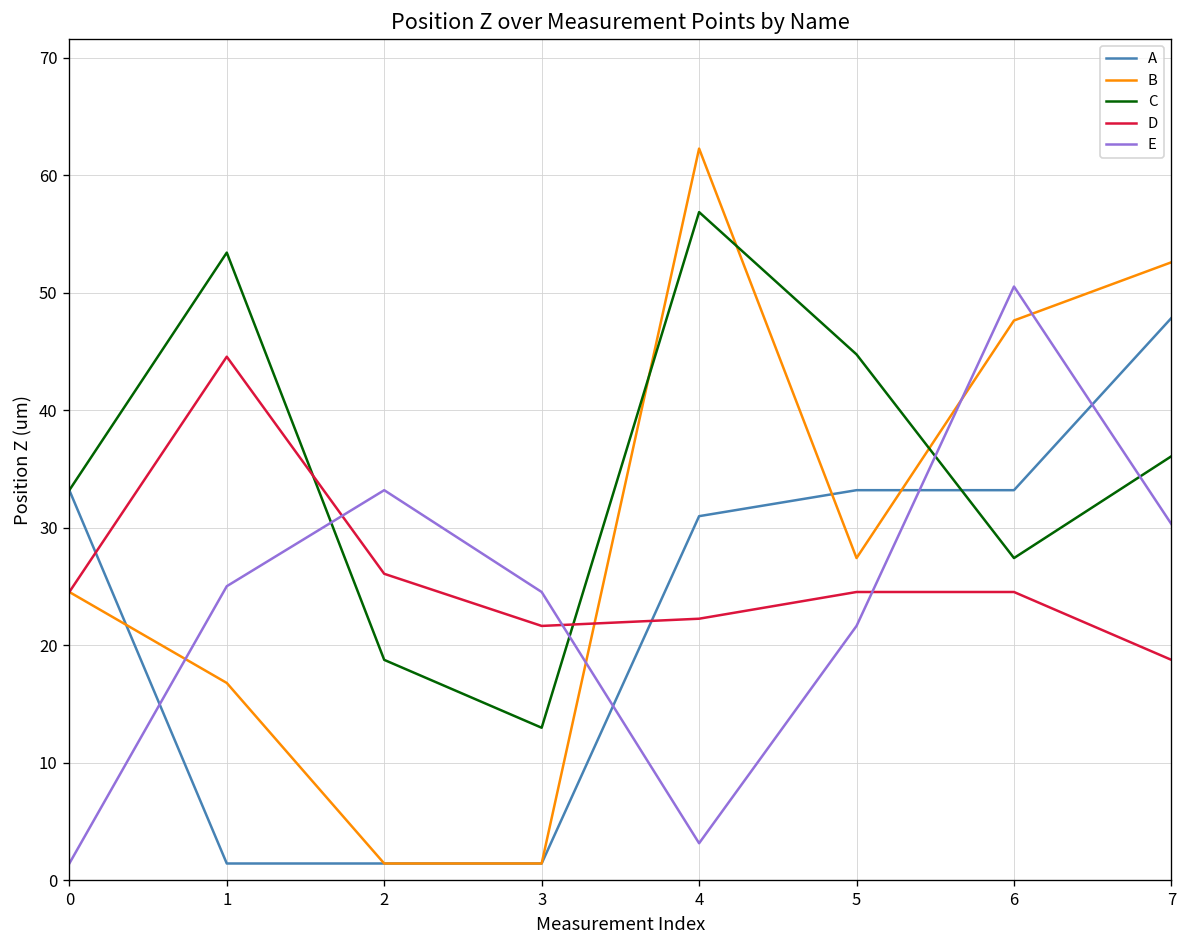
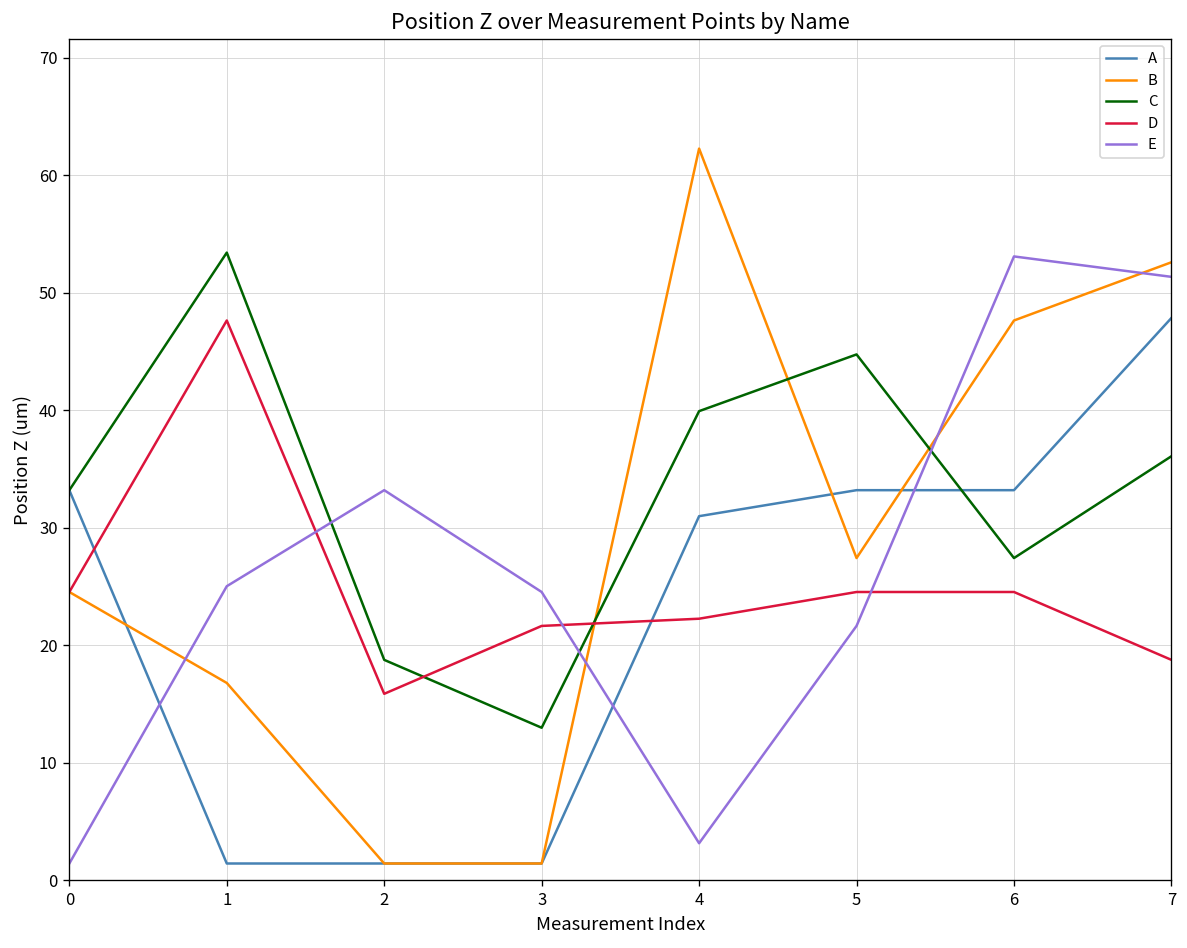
D, 1: 45 -> 48
D, 2: 26 -> 16
C, 4: 57 -> 40
E, 6: 51 -> 53
E, 7: 30 -> 51
